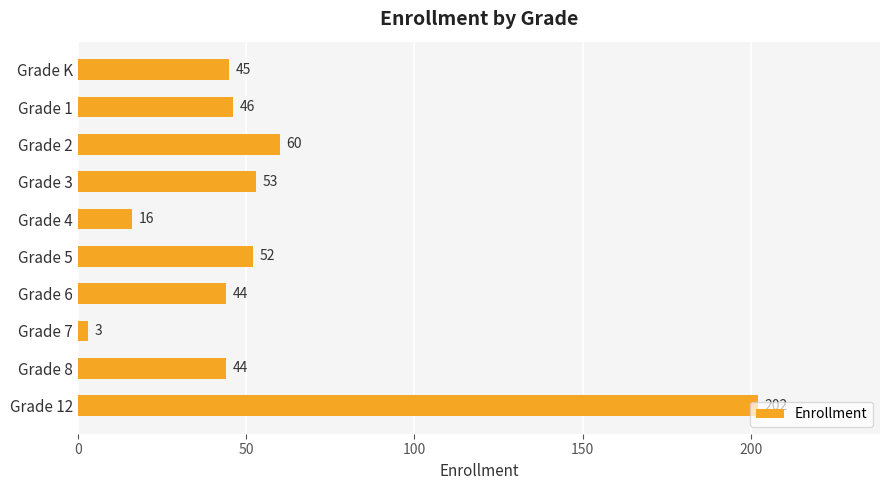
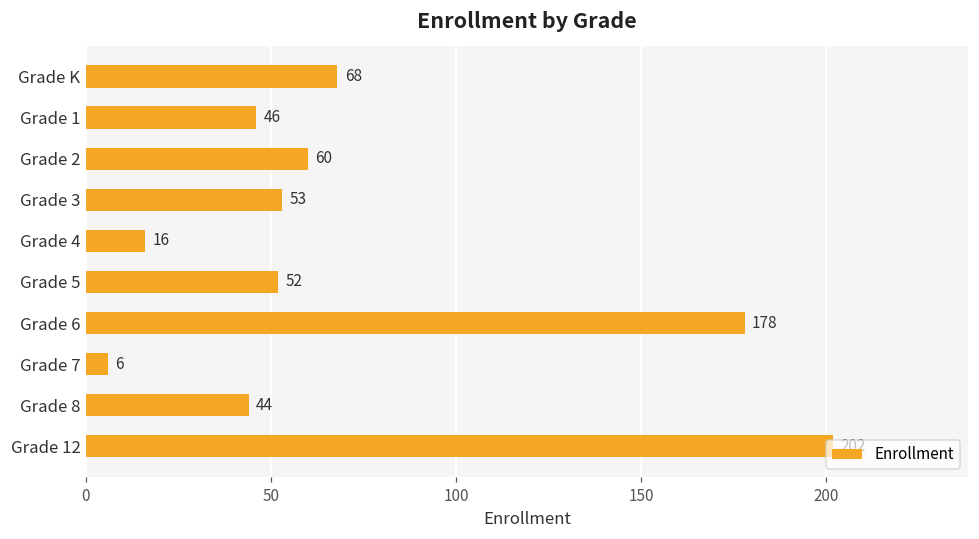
Grade K: 45 -> 68
Grade 6: 44 -> 178
Grade 7: 3 -> 6
